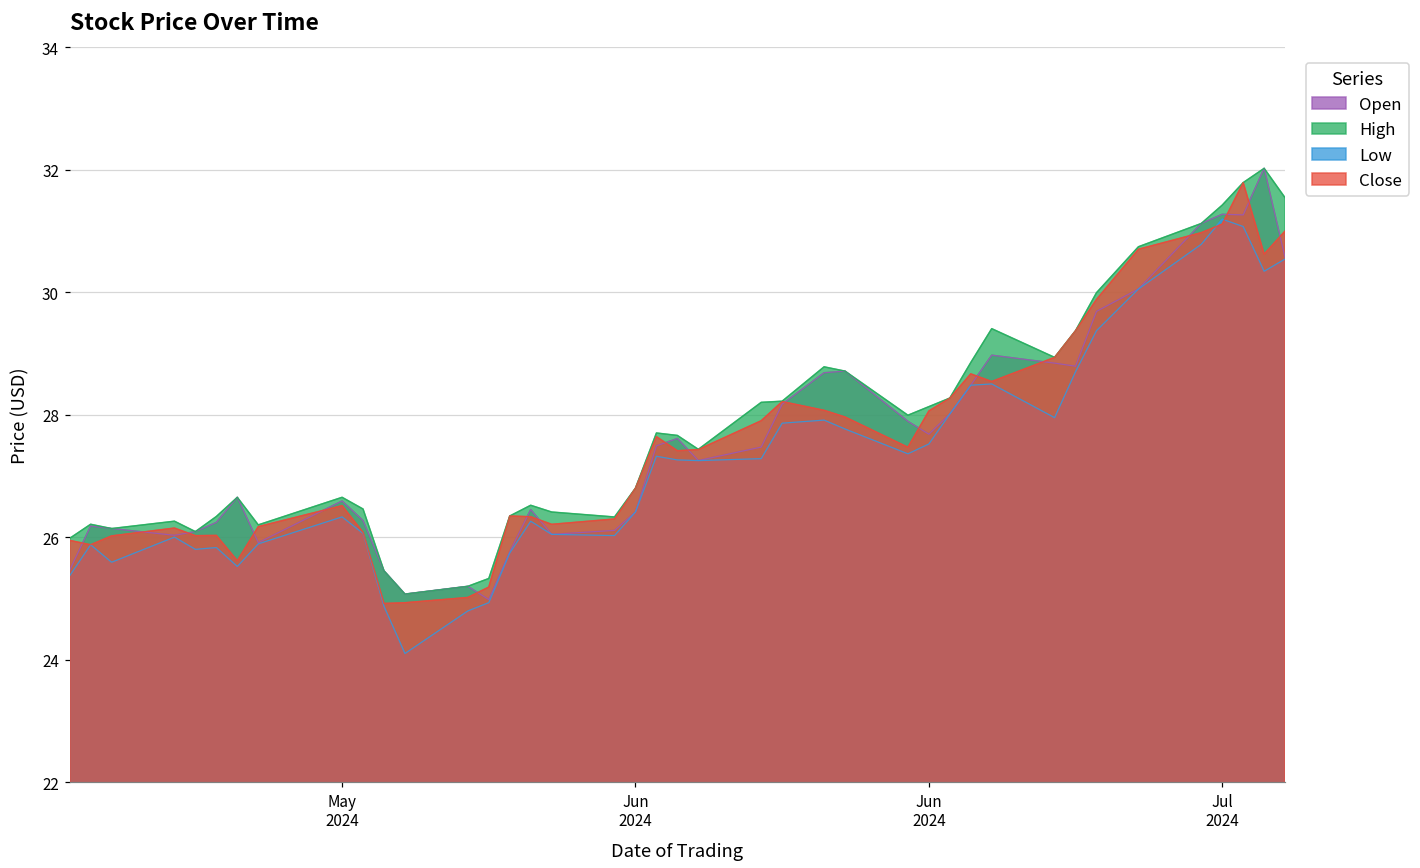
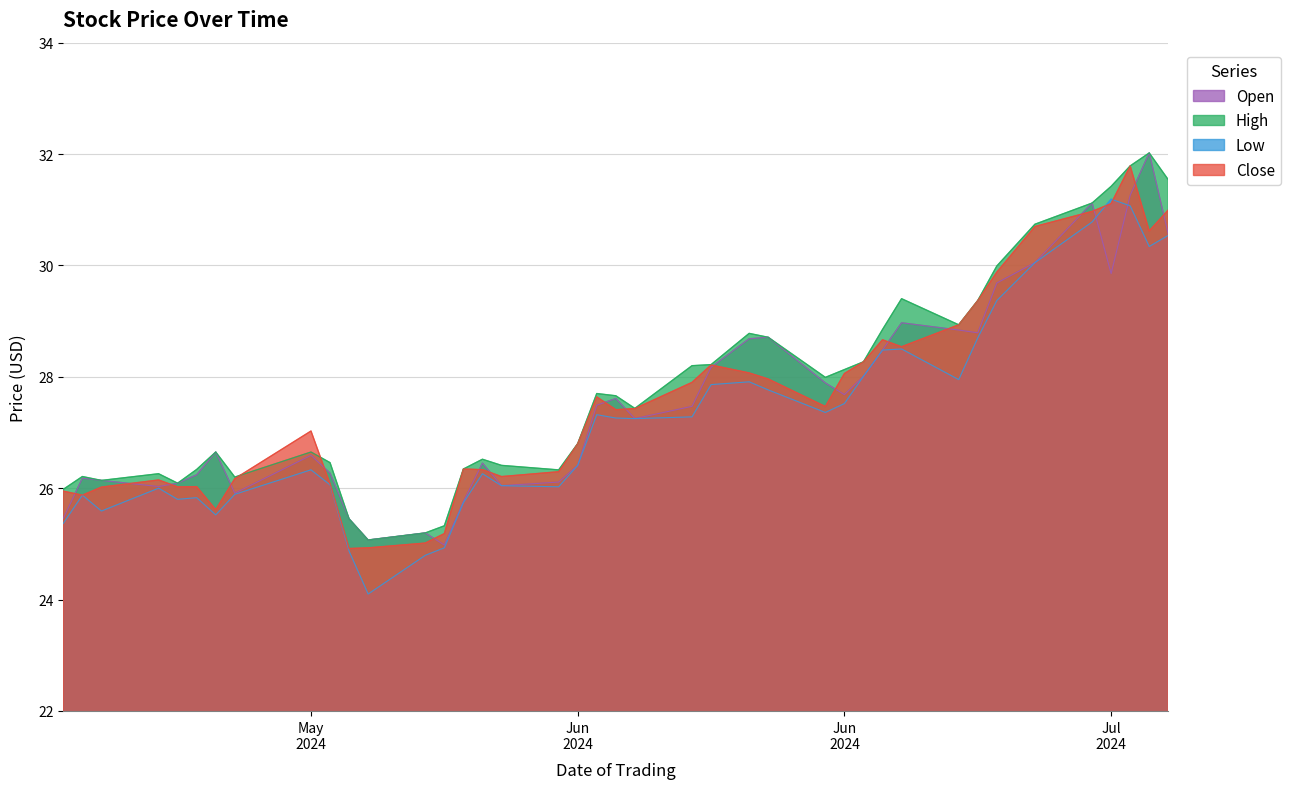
Close, May 2024: 26.5 -> 27.0
Open, Jul 2024: 31.3 -> 29.9
